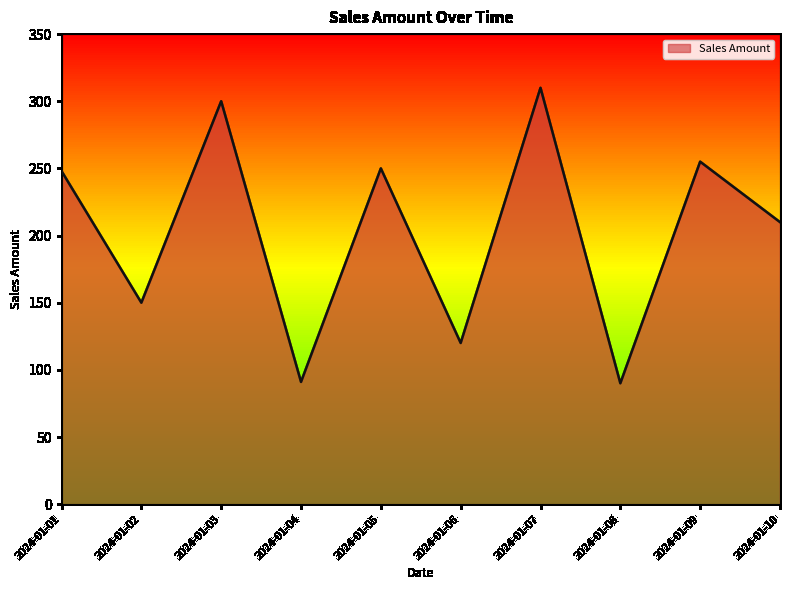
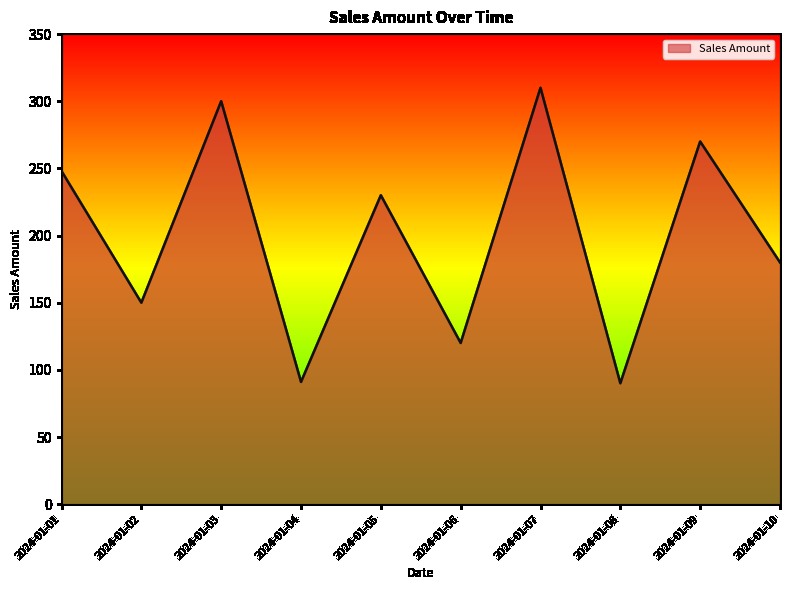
2024-01-05: 250 -> 230
2024-01-09: 255 -> 270
2024-01-10: 210 -> 180
